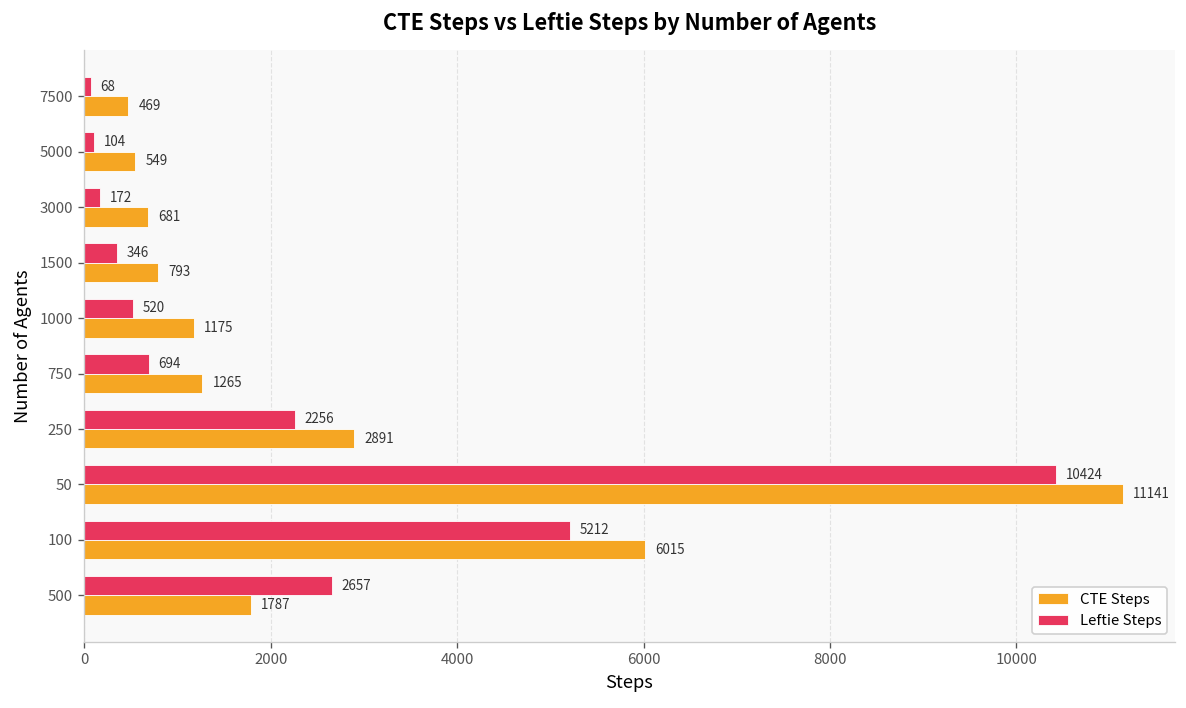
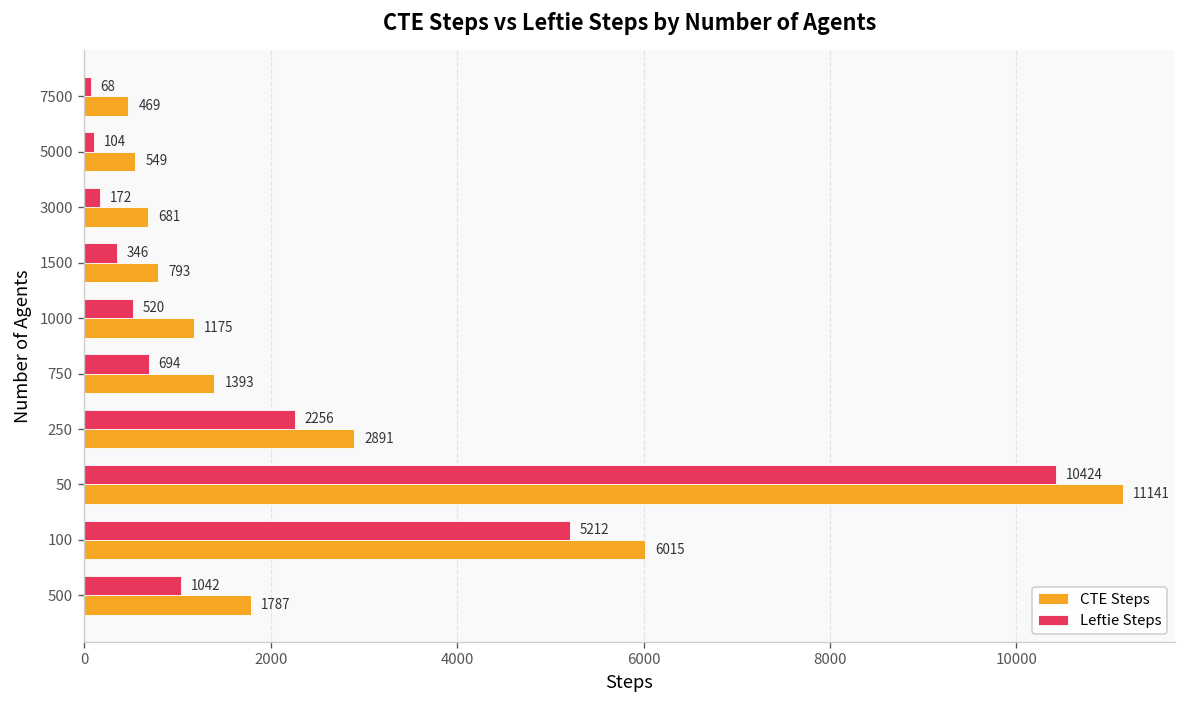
CTE Steps, 750: 1265 -> 1393
Leftie Steps, 500: 2657 -> 1042
